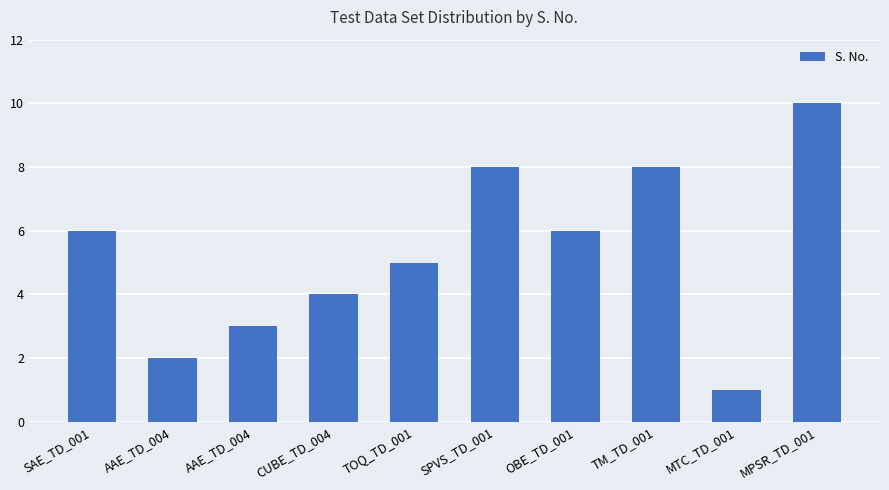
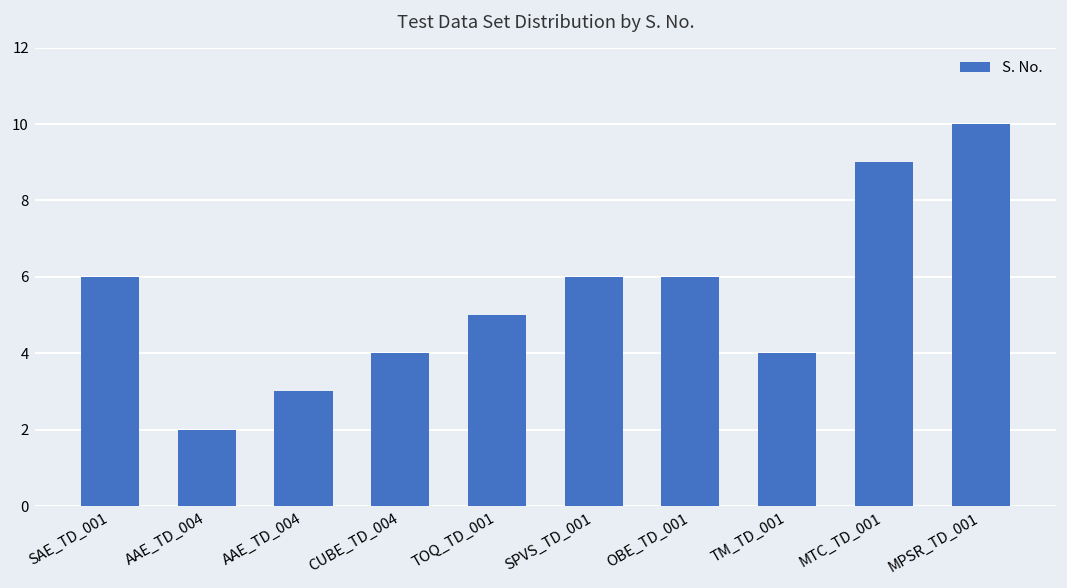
SPVS_TD_001: 8 -> 6
TM_TD_001: 8 -> 4
MTC_TD_001: 1 -> 9
